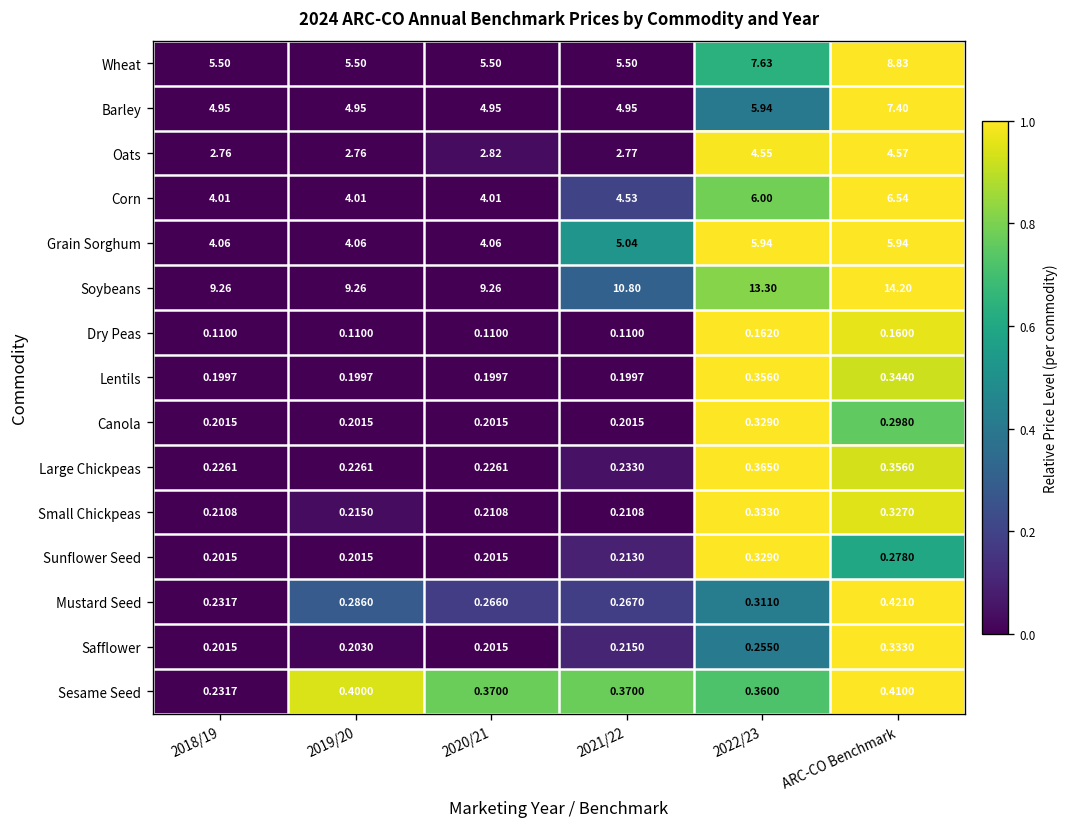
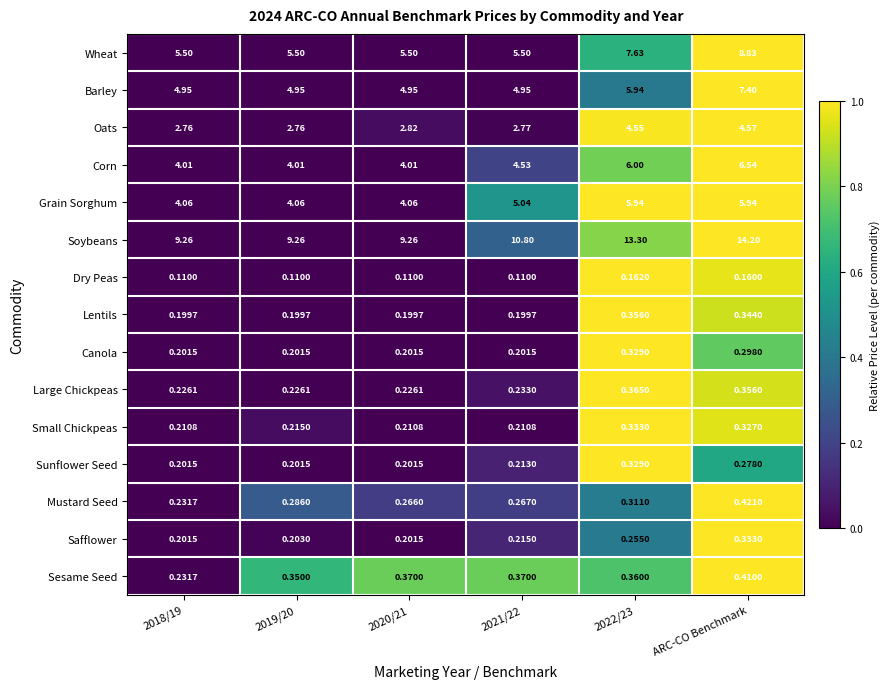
Sesame Seed, 2019/20: 0.4000 -> 0.3500
